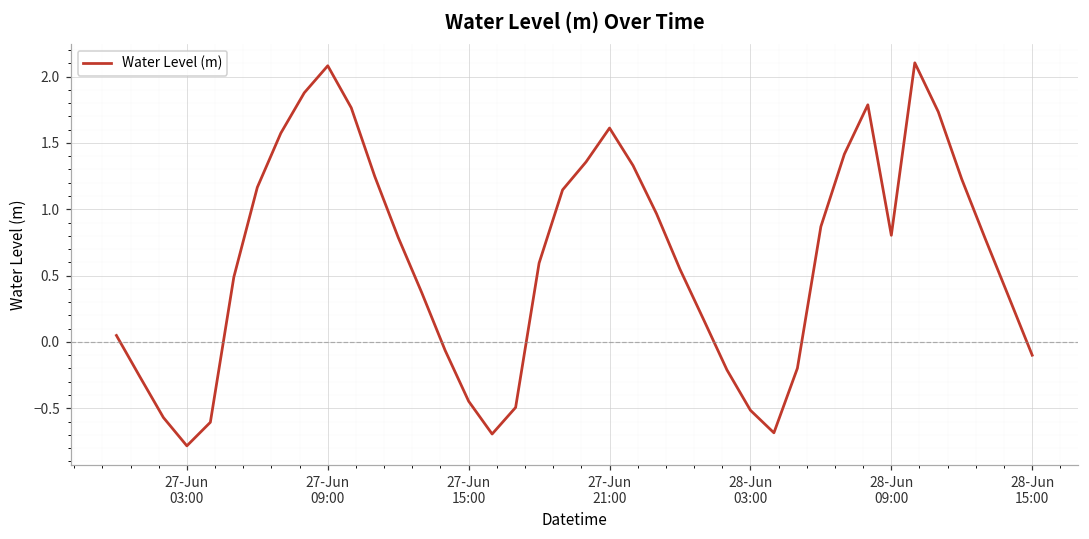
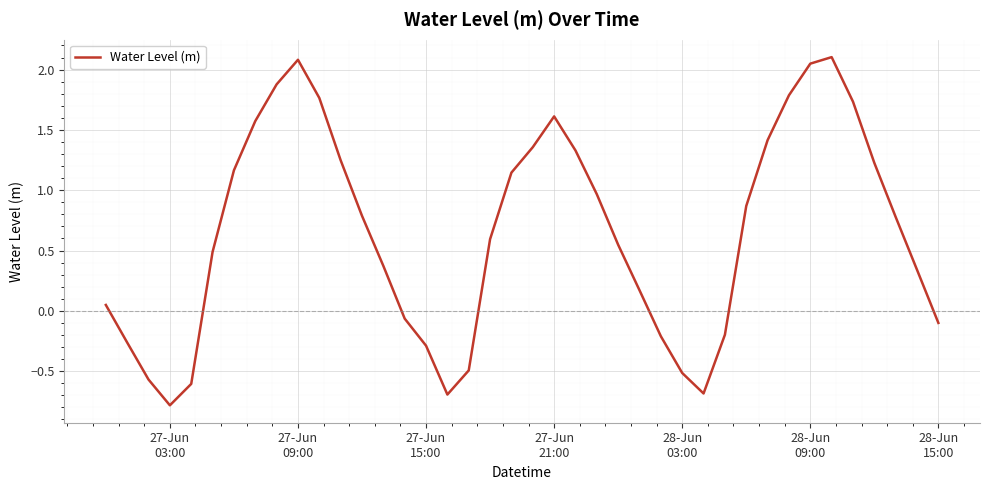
27-Jun 15:00: -0.45 -> -0.29
28-Jun 09:00: 0.80 -> 2.05
